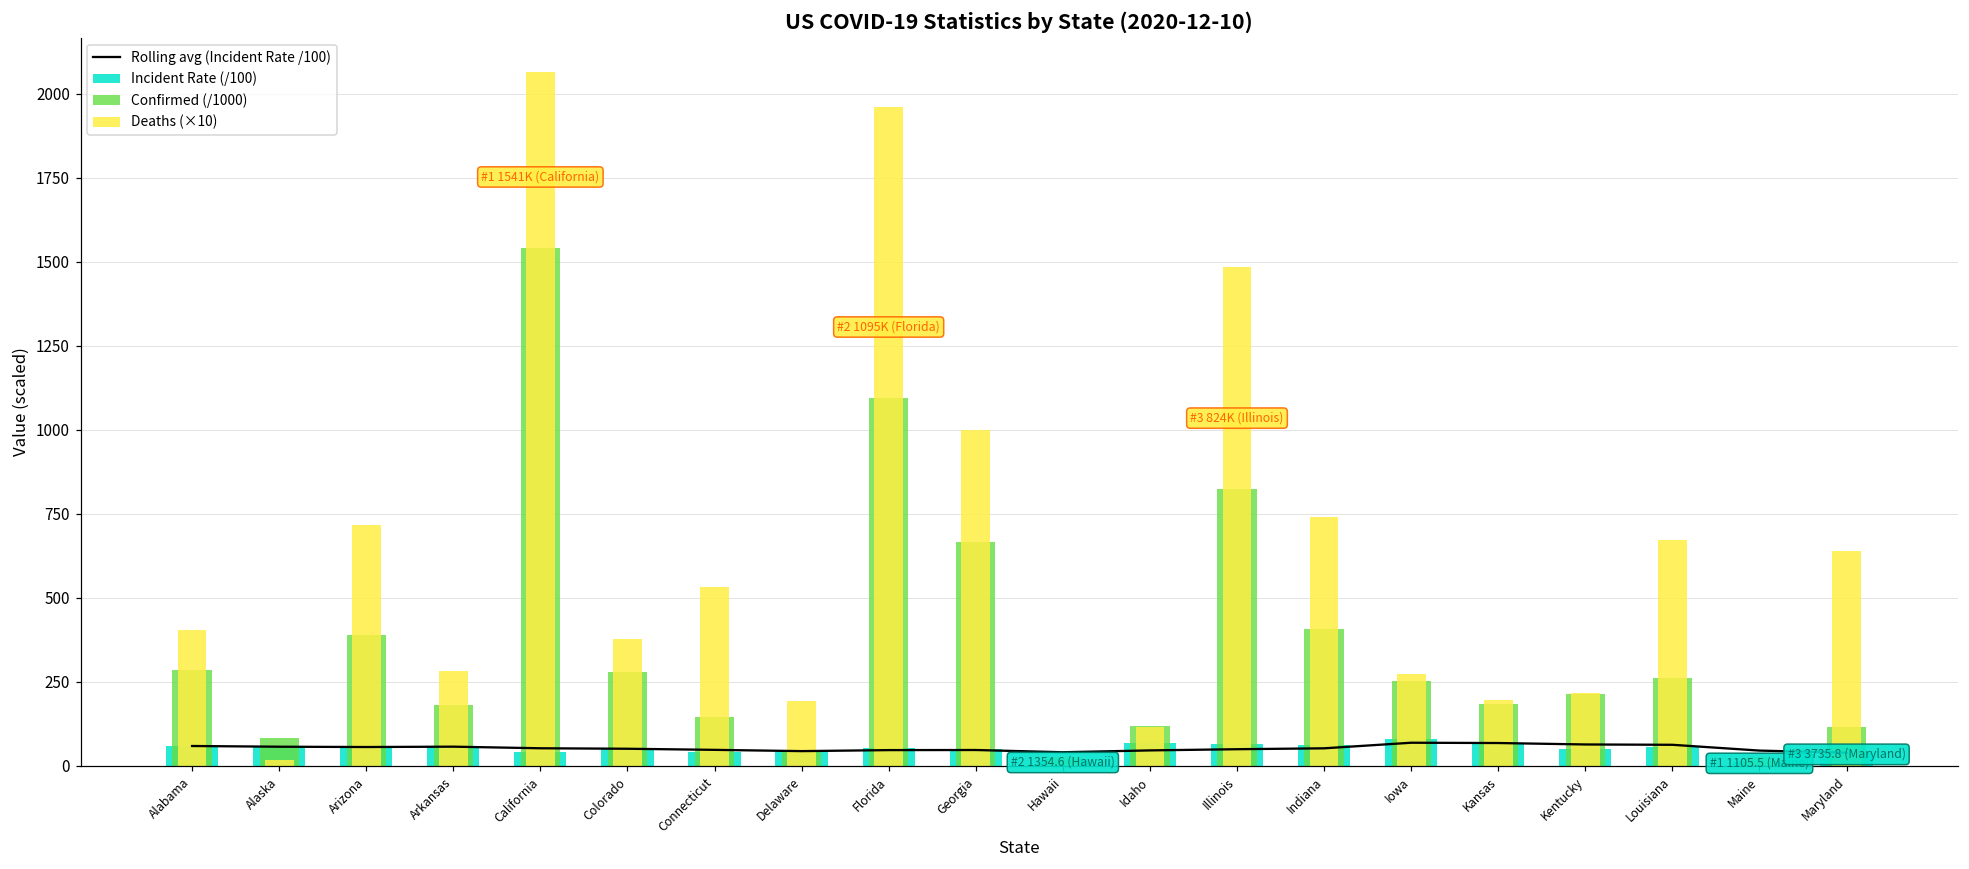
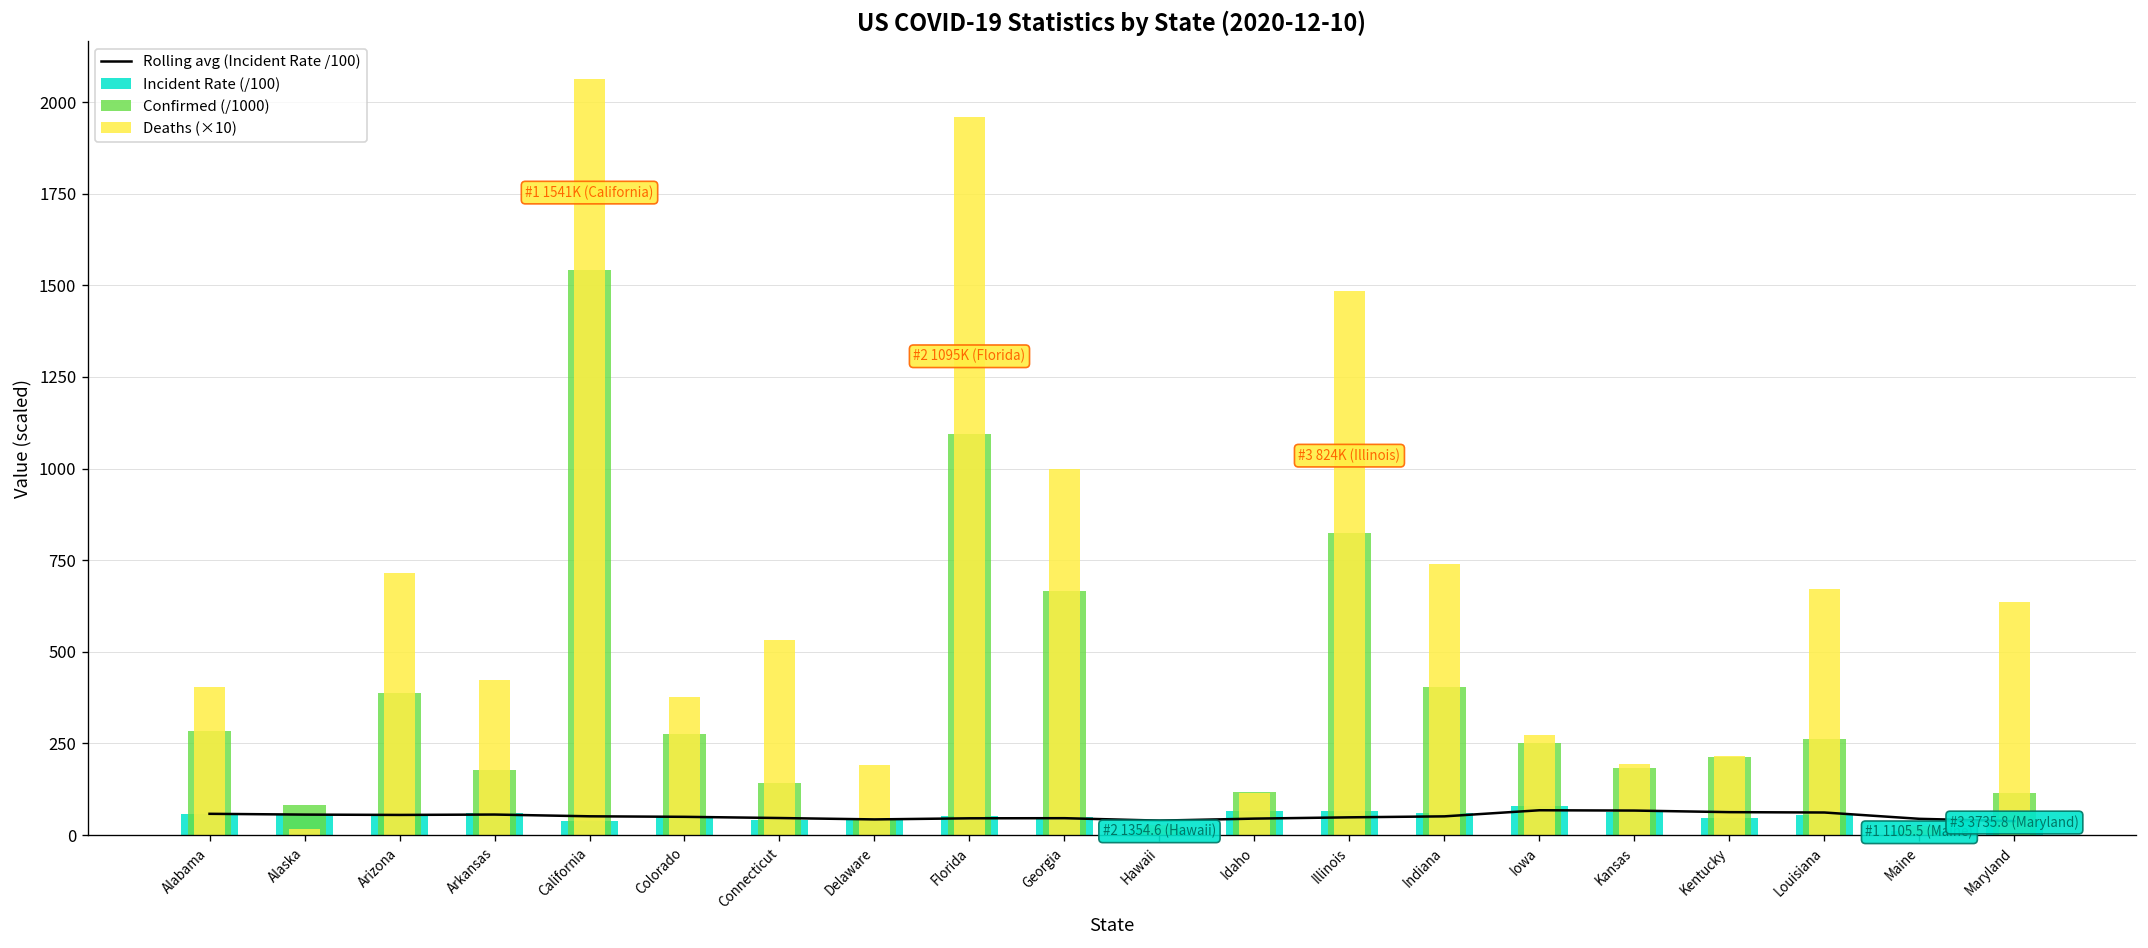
Deaths (×10), Arkansas: 280 -> 420
